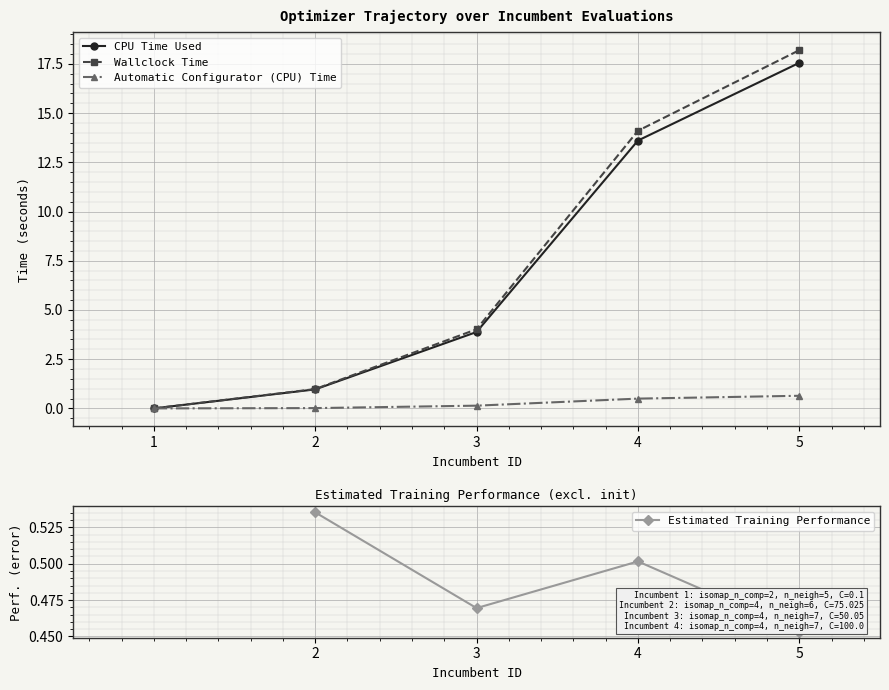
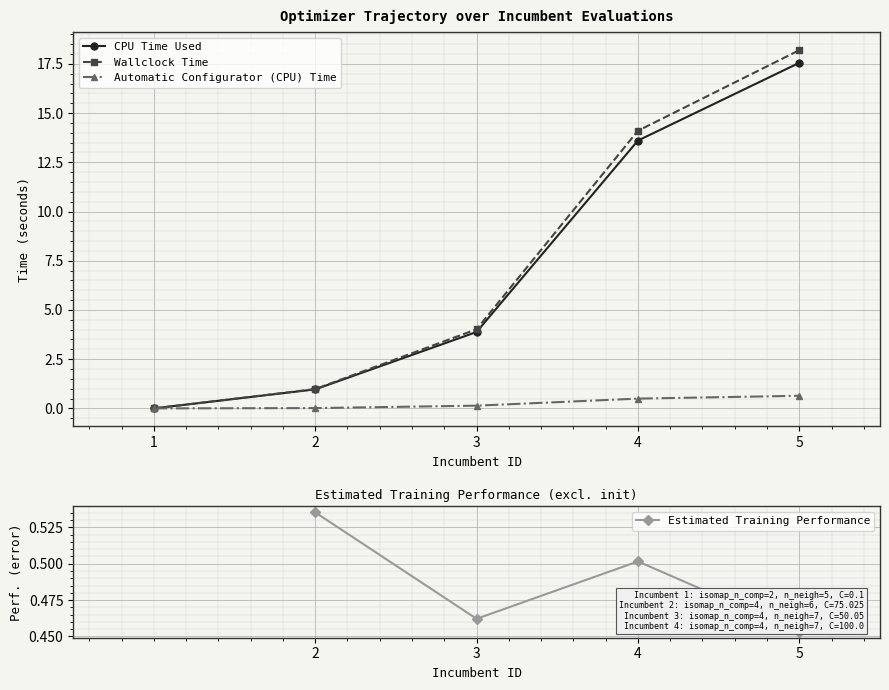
Estimated Training Performance (excl. init), 3: 0.469 -> 0.462
